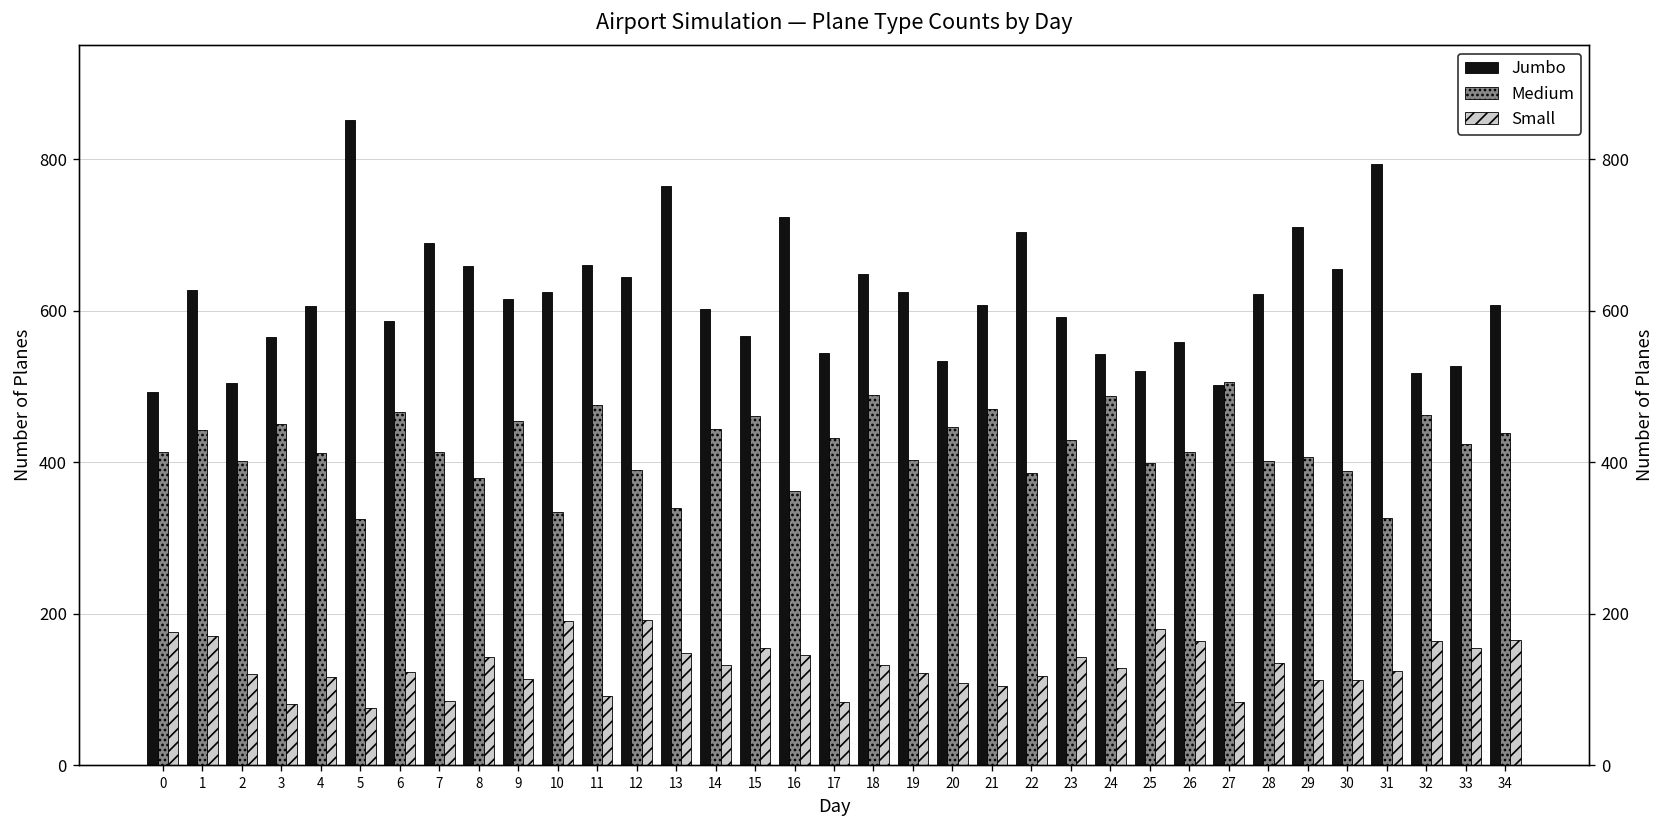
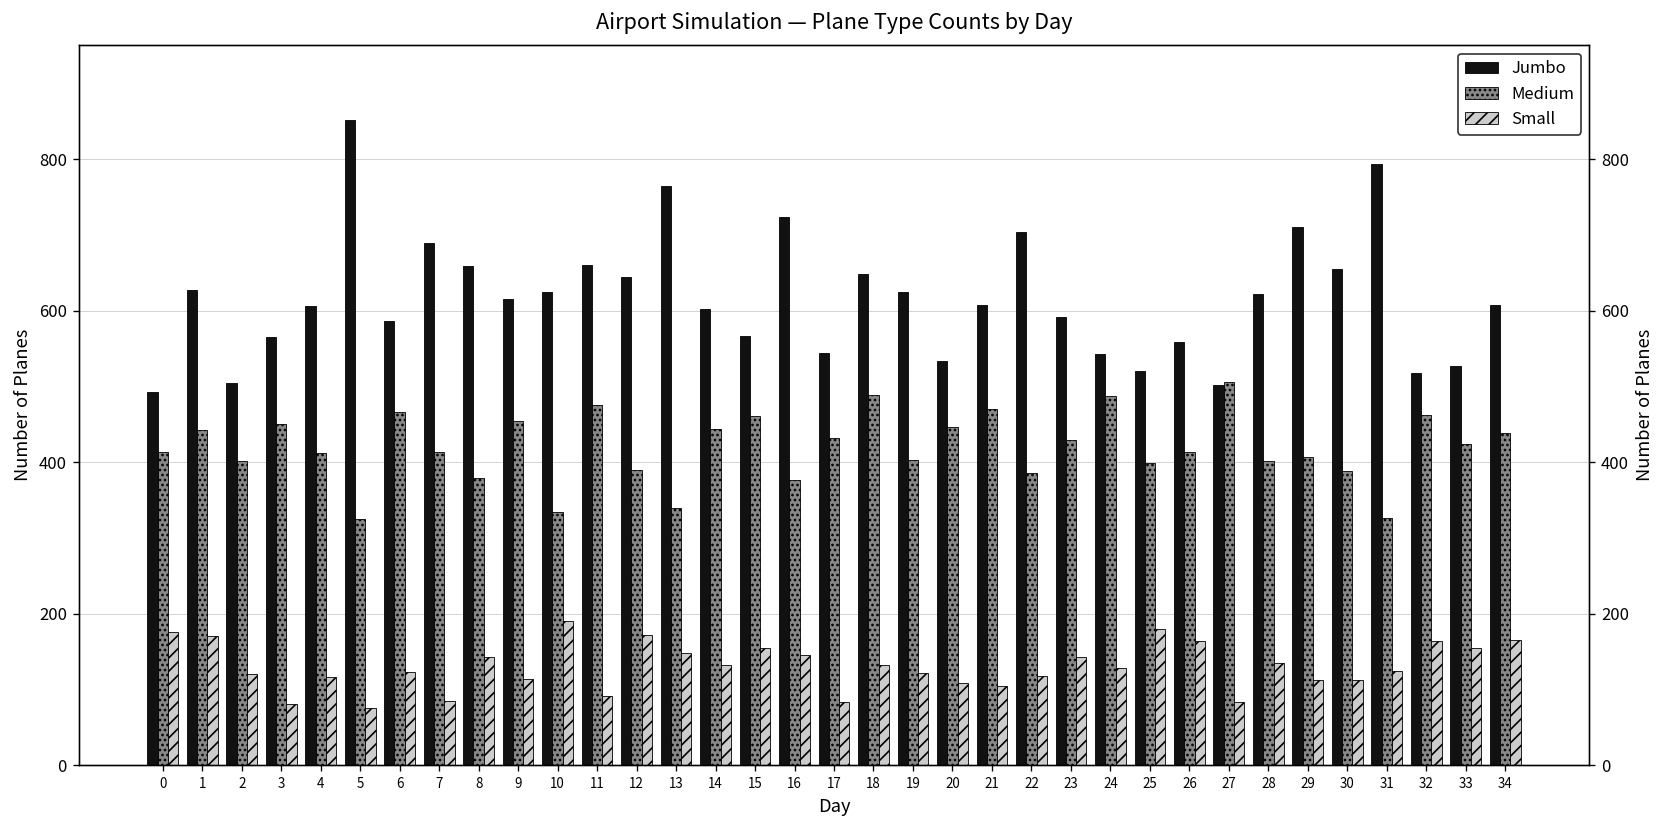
Small, 12: 190 -> 170
Medium, 16: 360 -> 380
